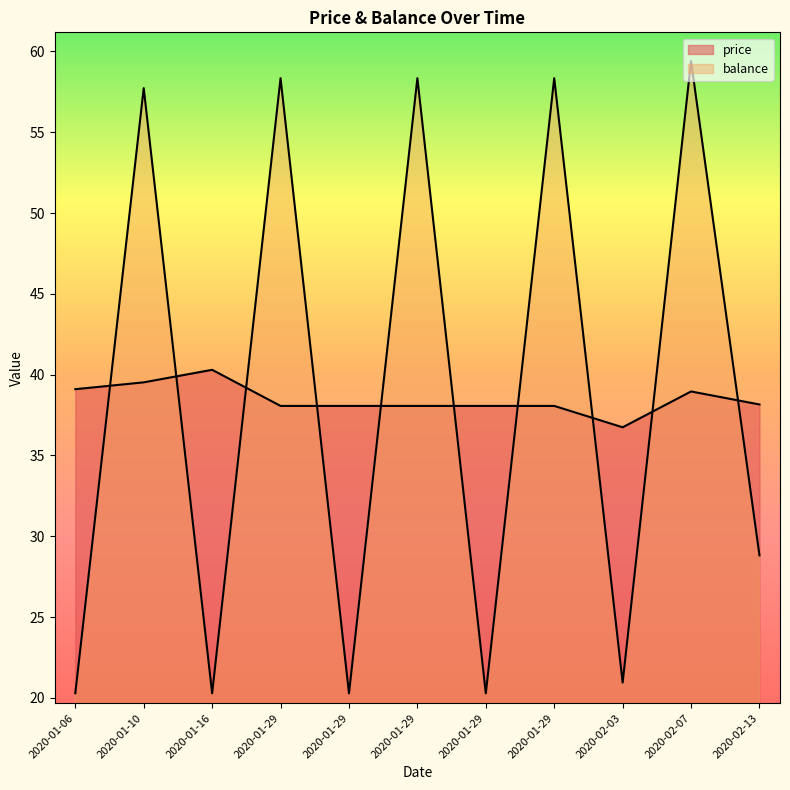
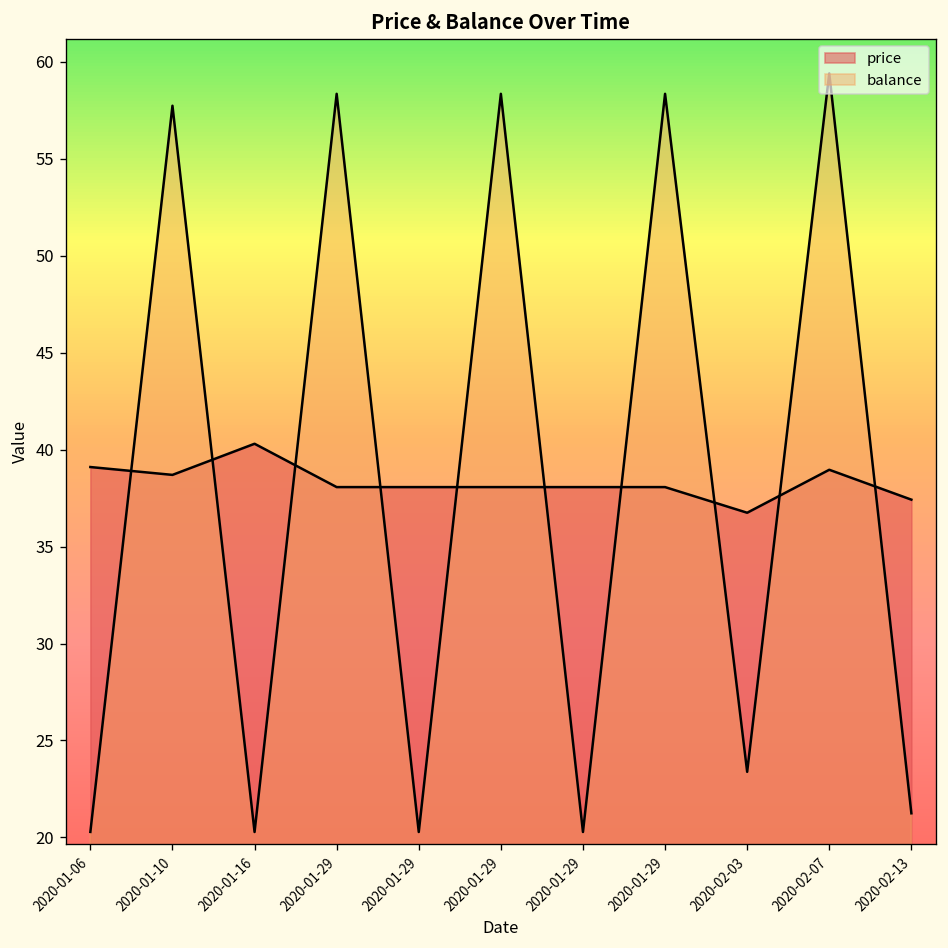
price, 2020-01-10: 39.5 -> 38.7
balance, 2020-02-03: 20.9 -> 23.4
price, 2020-02-13: 38.2 -> 37.4
balance, 2020-02-13: 28.8 -> 21.2
